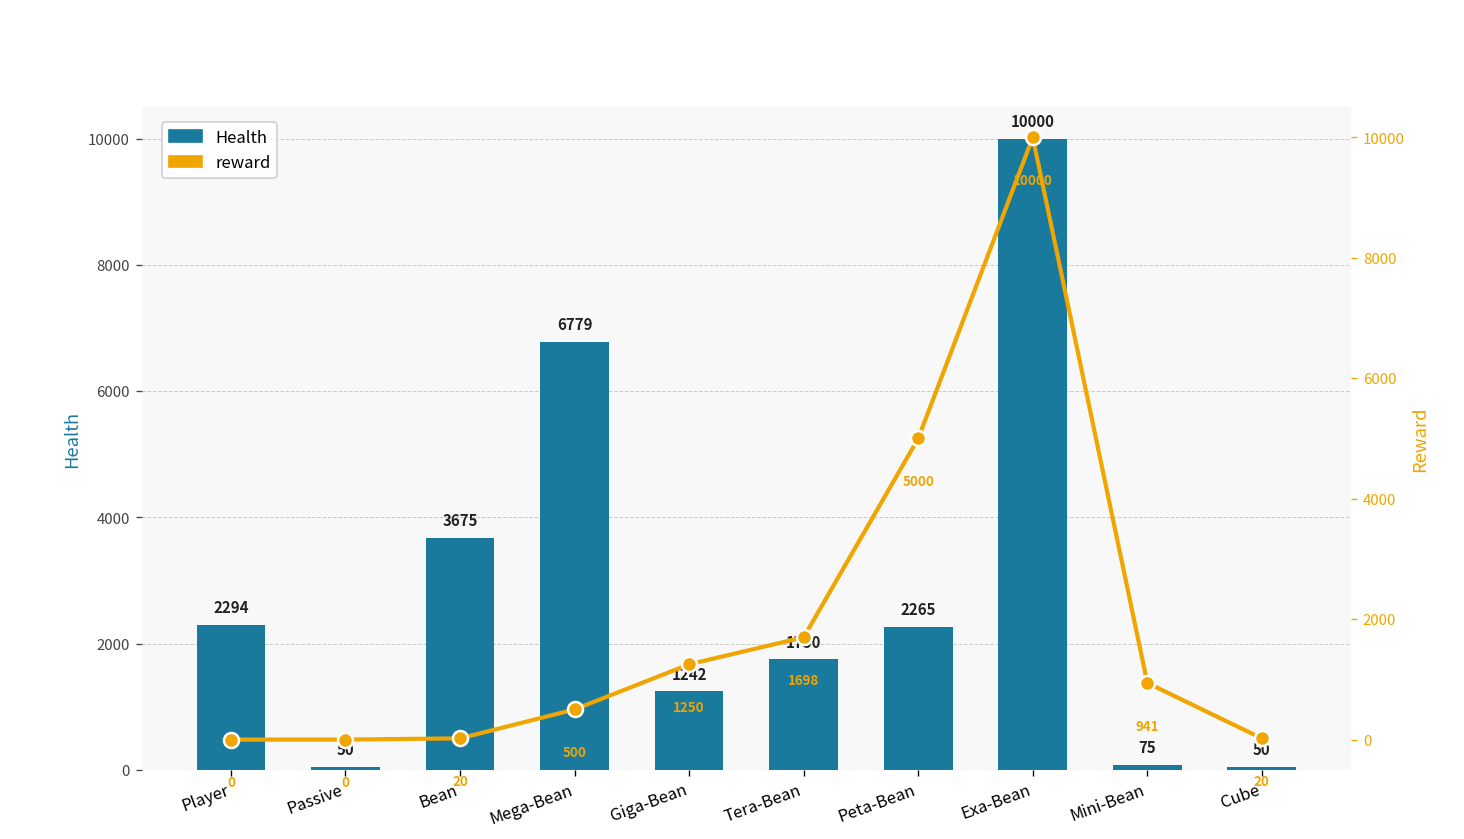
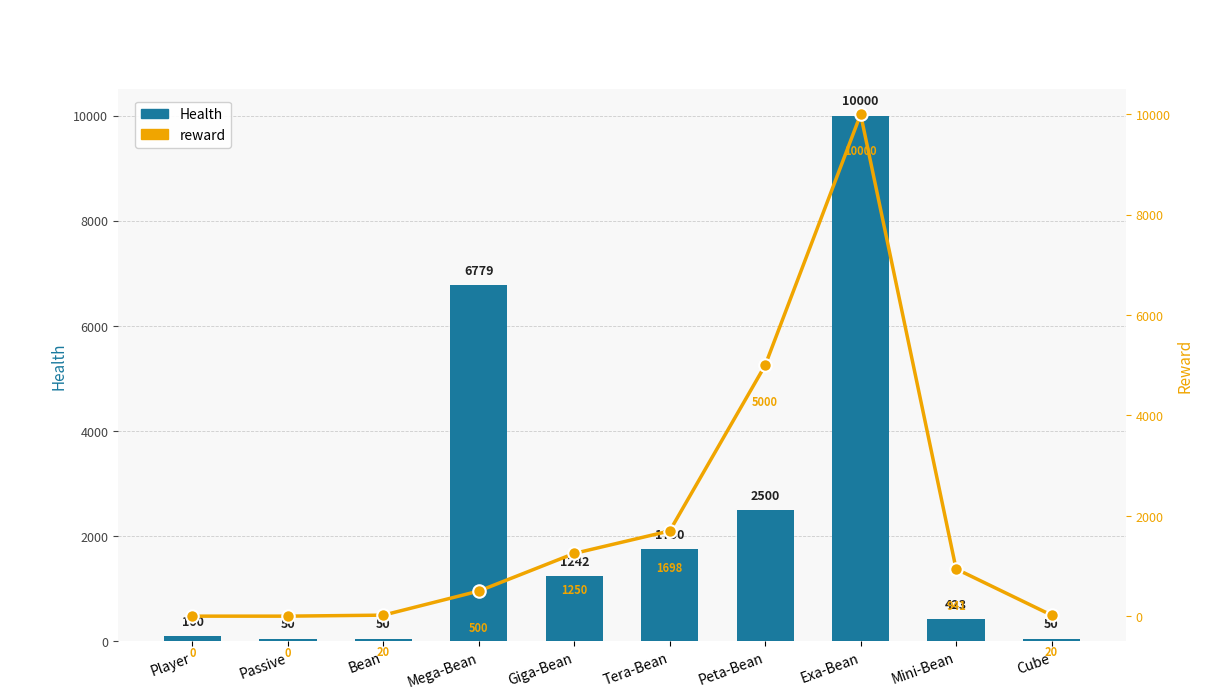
Health, Player: 2294 -> 100
Health, Bean: 3675 -> 50
Health, Peta-Bean: 2265 -> 2500
Health, Mini-Bean: 75 -> 423
